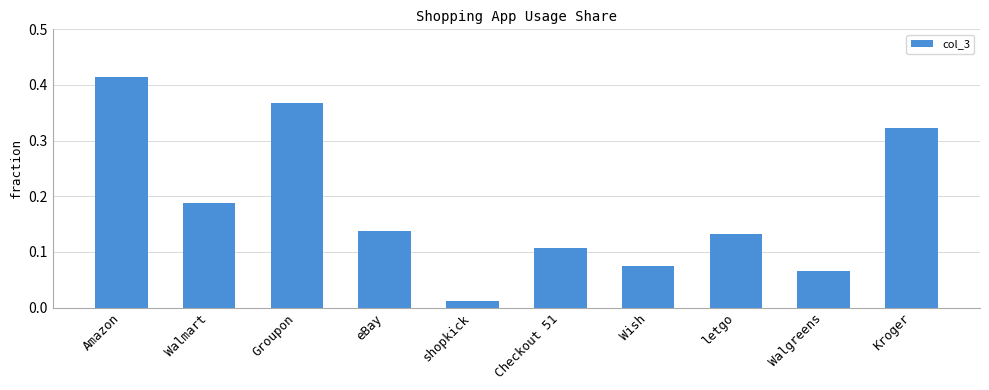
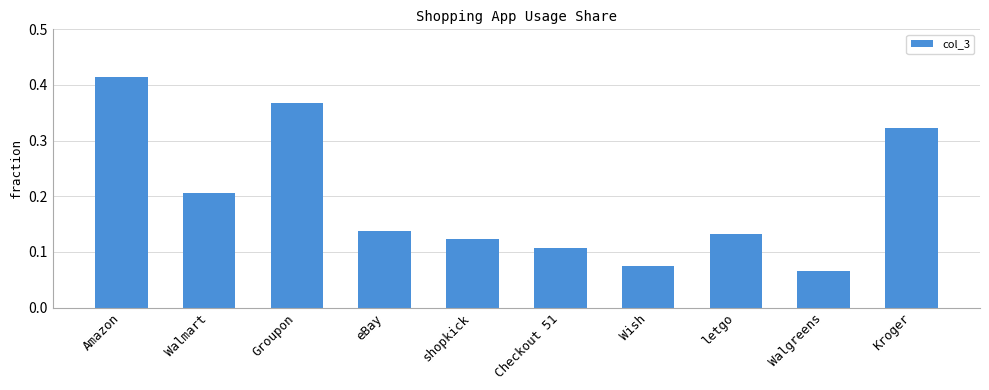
Walmart: 0.19 -> 0.21
shopkick: 0.01 -> 0.12
